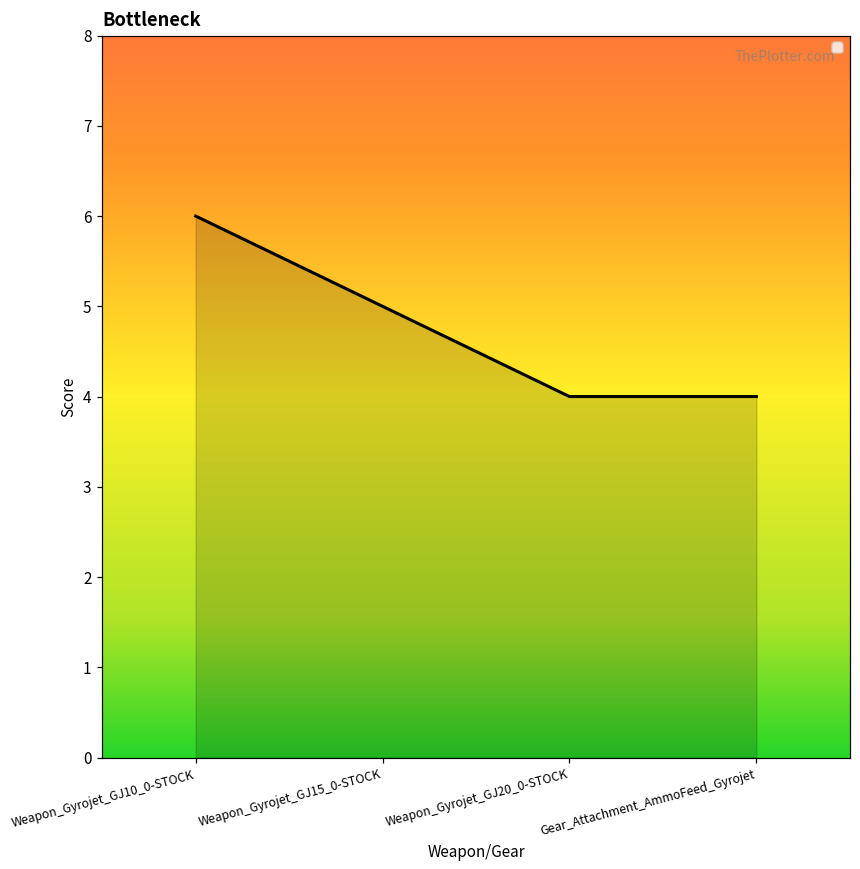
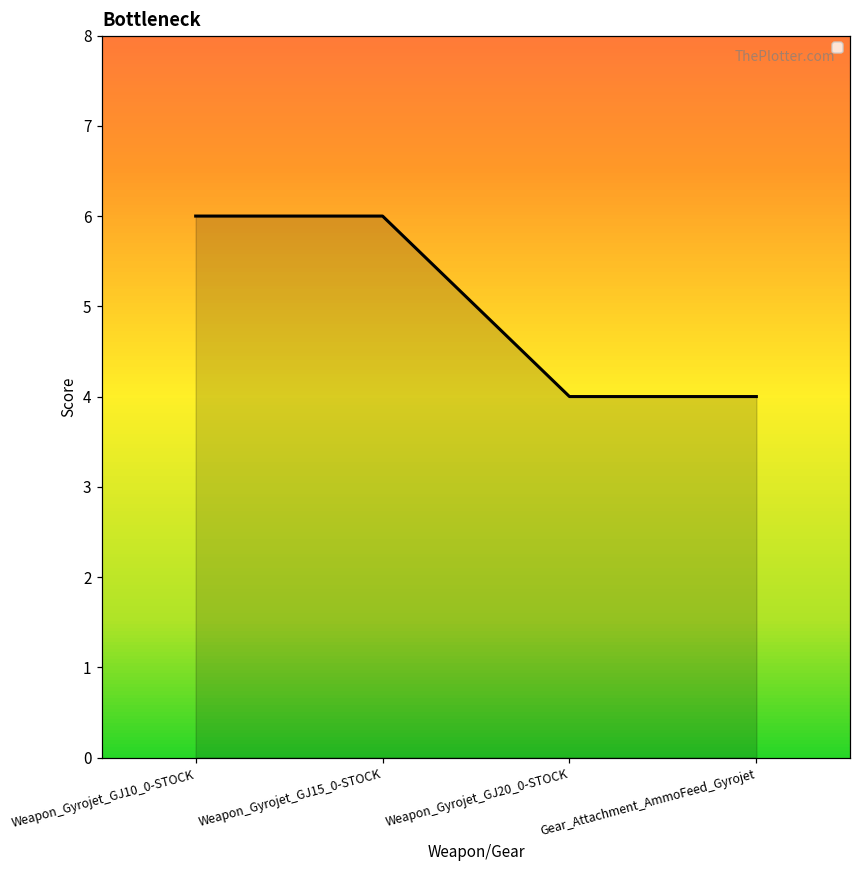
Weapon_Gyrojet_GJ15_0-STOCK: 5 -> 6
